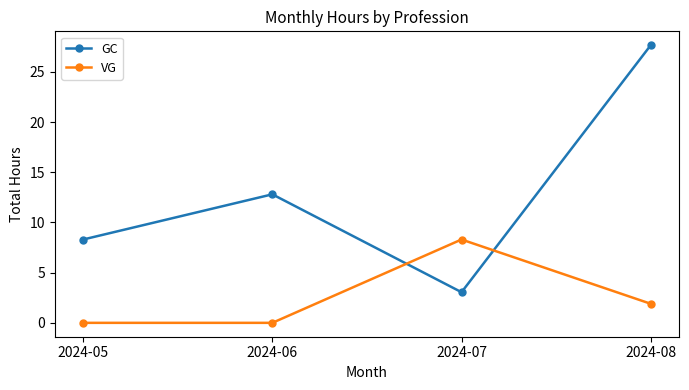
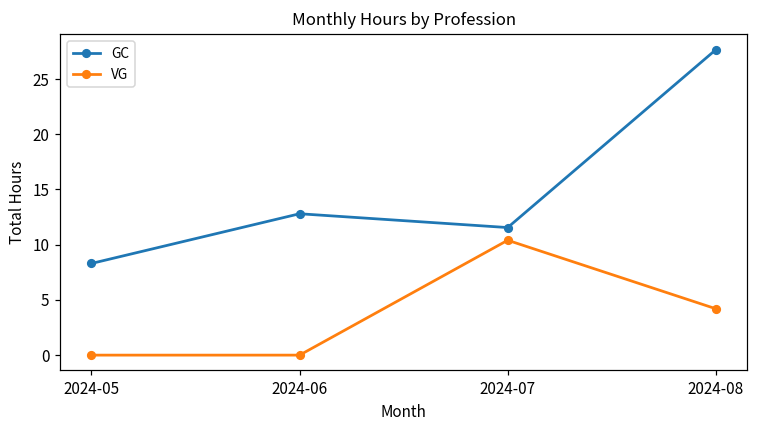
GC, 2024-07: 3.1 -> 11.6
VG, 2024-07: 8.3 -> 10.4
VG, 2024-08: 1.9 -> 4.2
